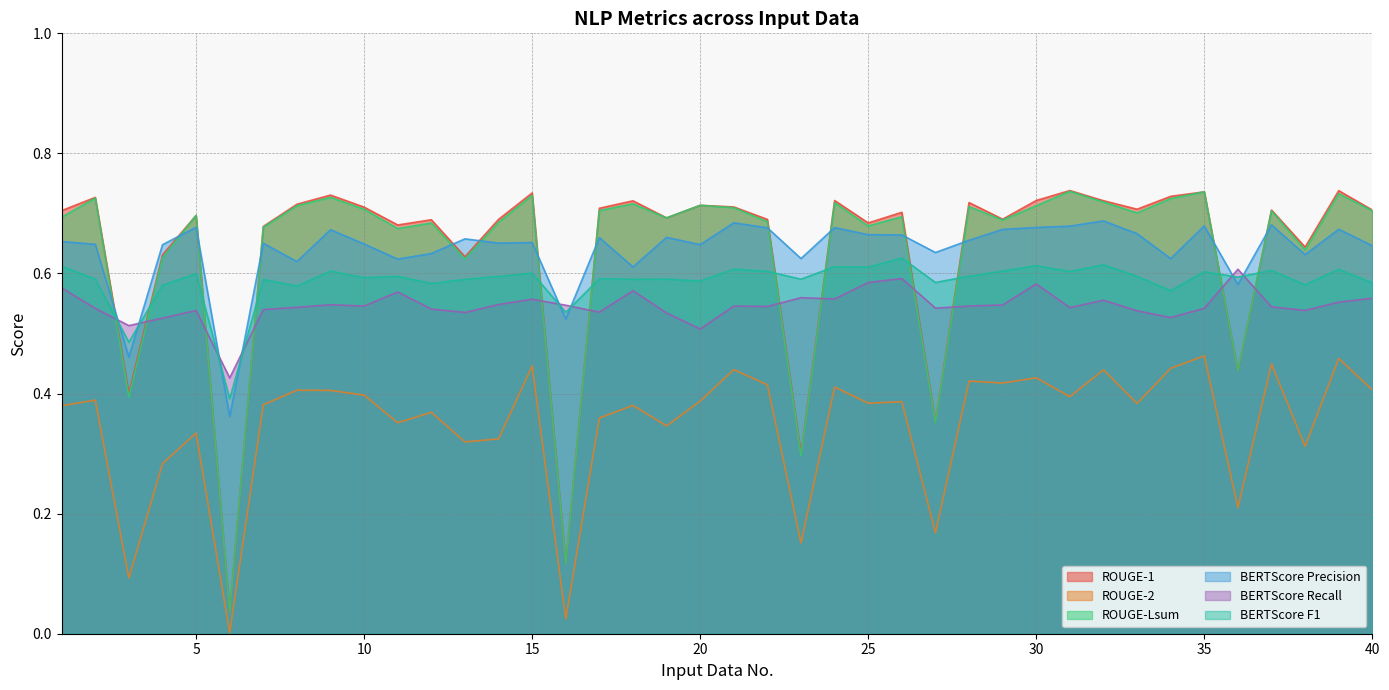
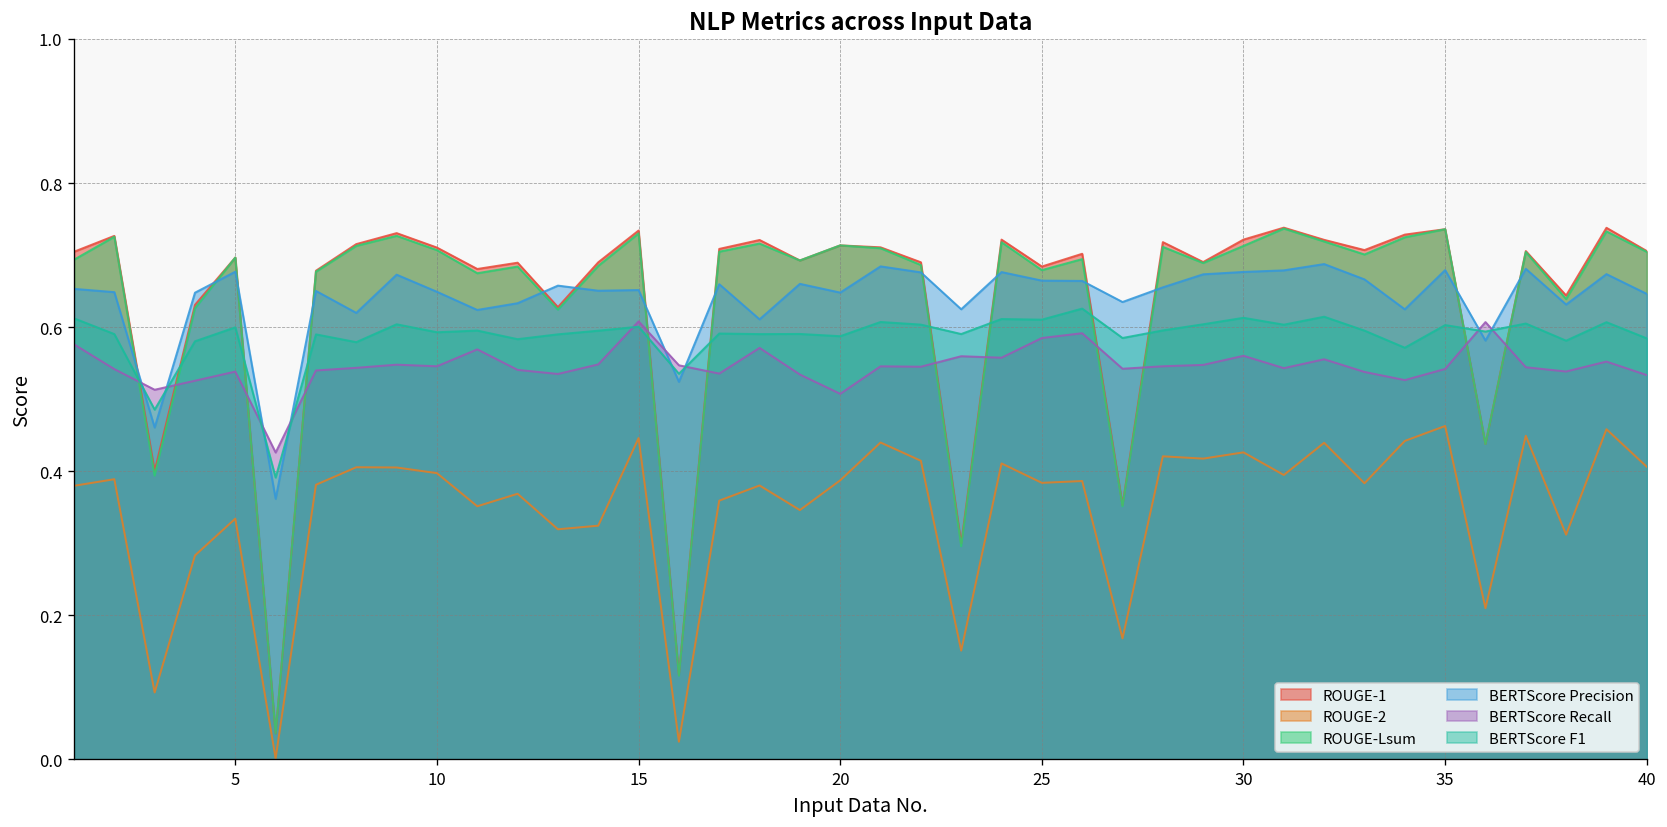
BERTScore Recall, 15: 0.56 -> 0.61
BERTScore Recall, 30: 0.58 -> 0.56
BERTScore Recall, 40: 0.56 -> 0.53
